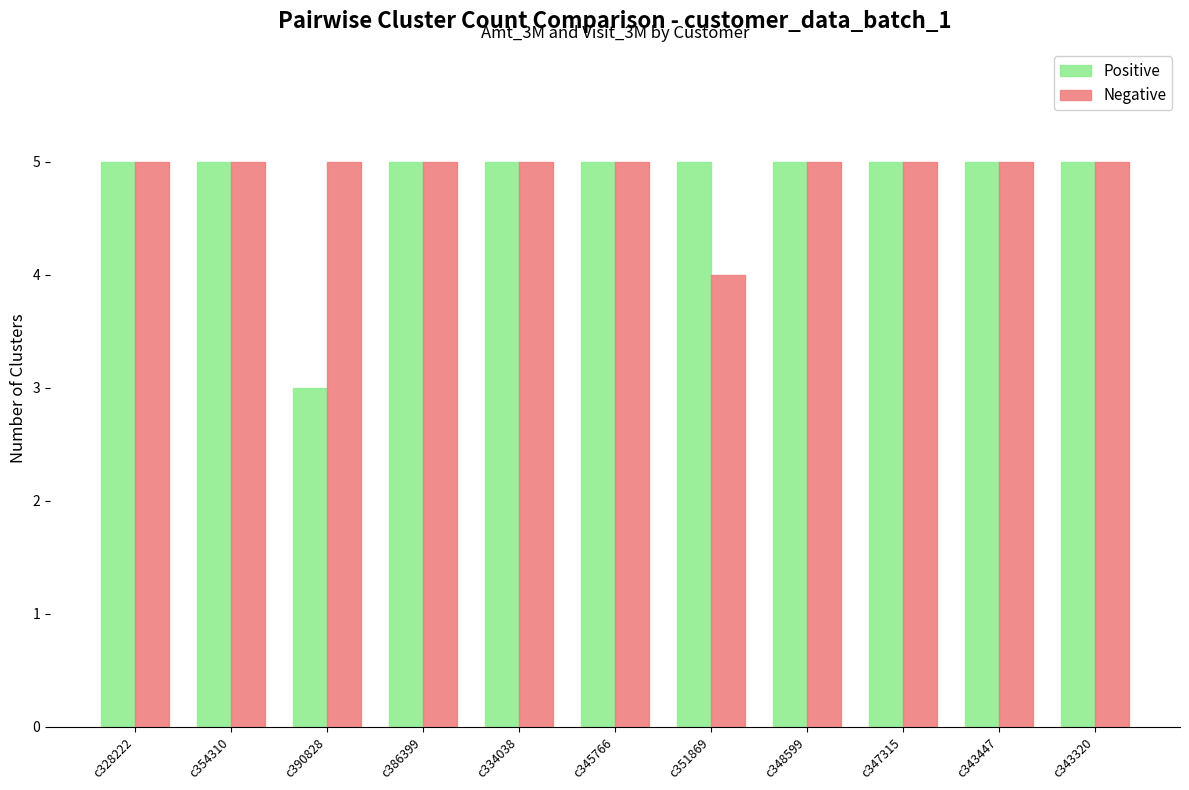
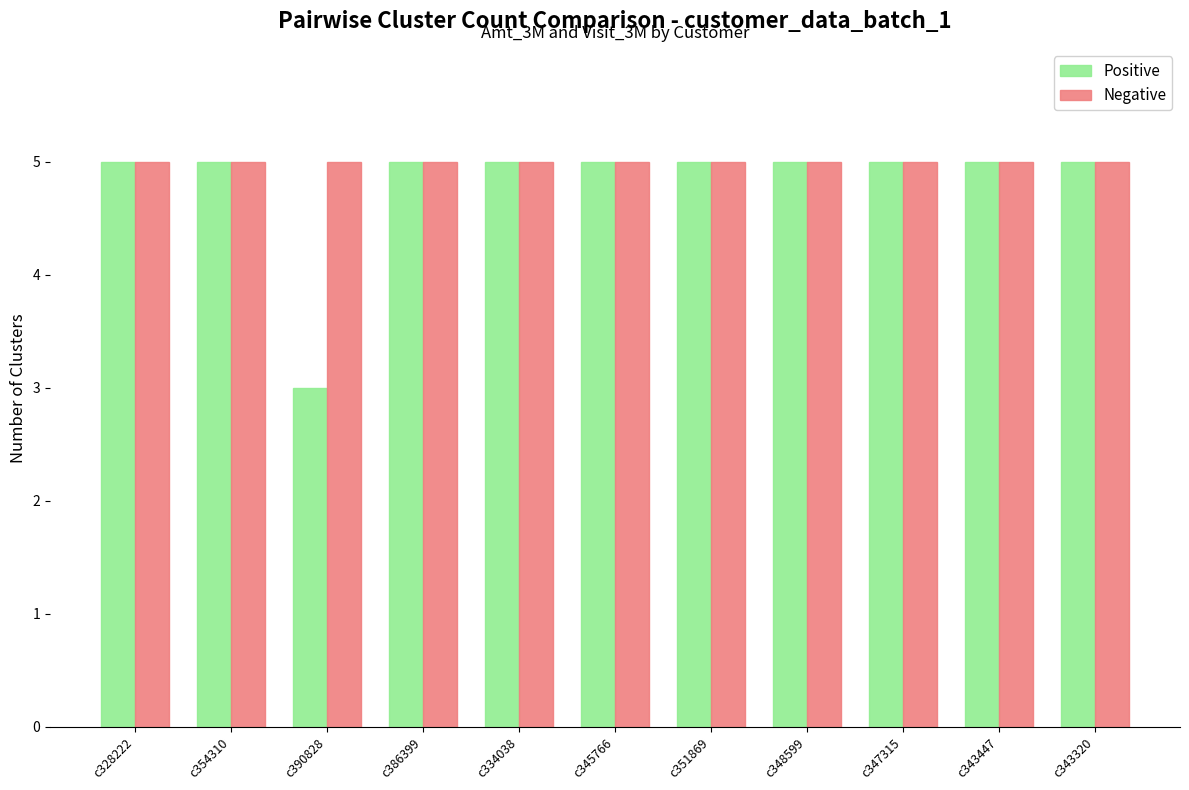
Negative, c351869: 4 -> 5
